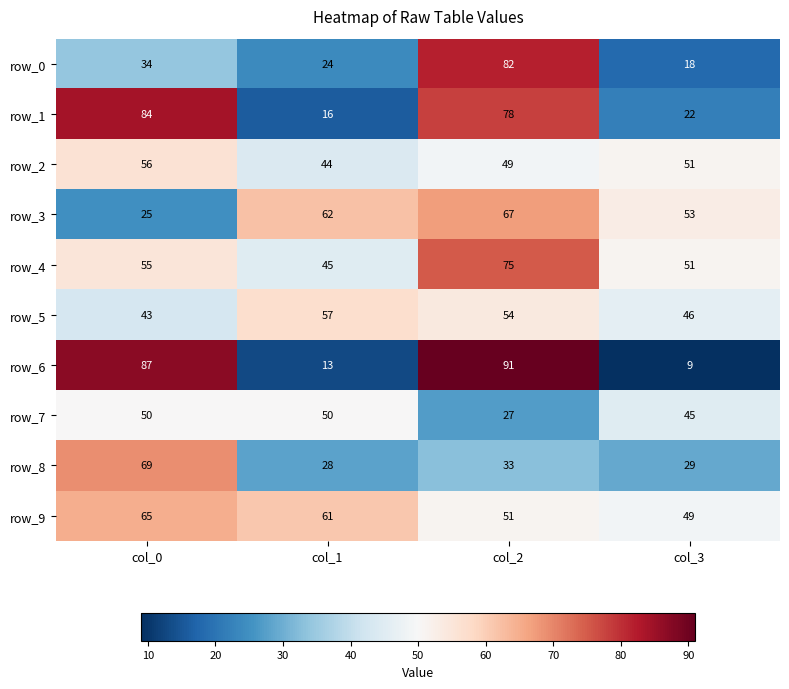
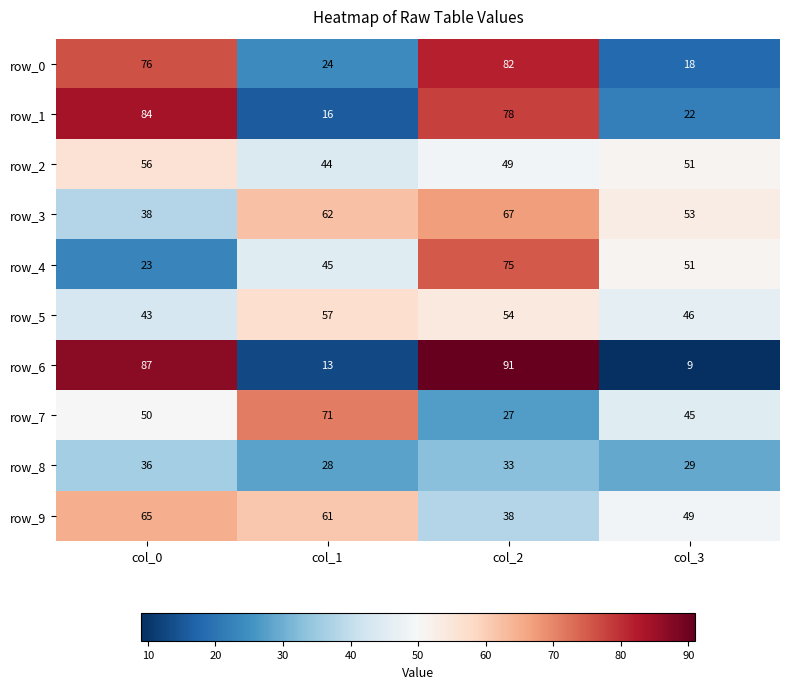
row_0, col_0: 34 -> 76
row_3, col_0: 25 -> 38
row_4, col_0: 55 -> 23
row_7, col_1: 50 -> 71
row_8, col_0: 69 -> 36
row_9, col_2: 51 -> 38
